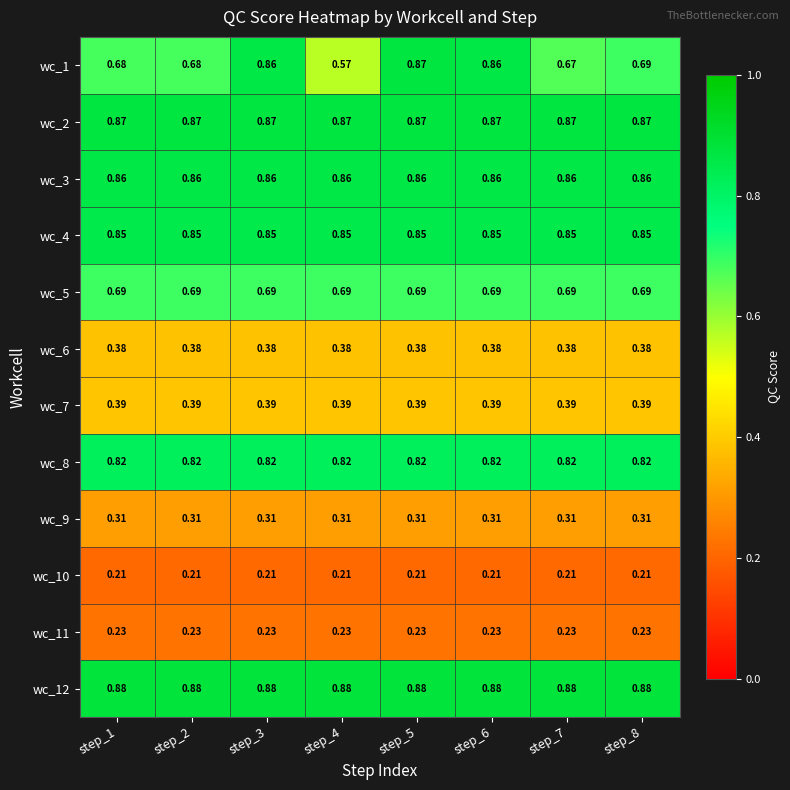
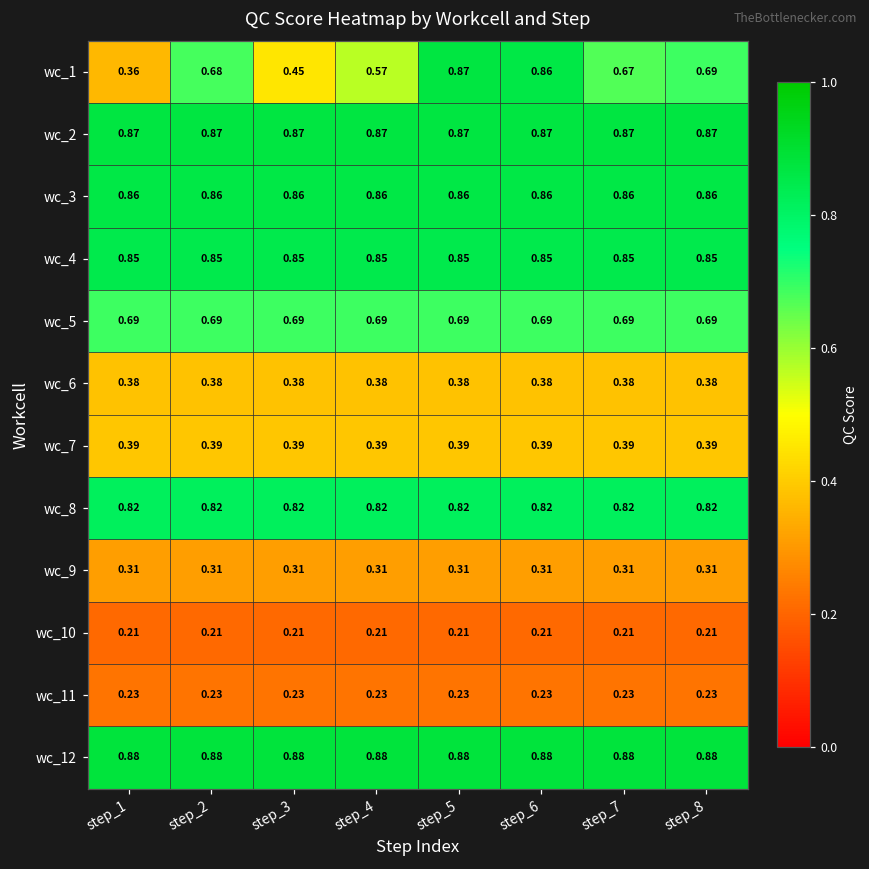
wc_1, step_1: 0.68 -> 0.36
wc_1, step_3: 0.86 -> 0.45
